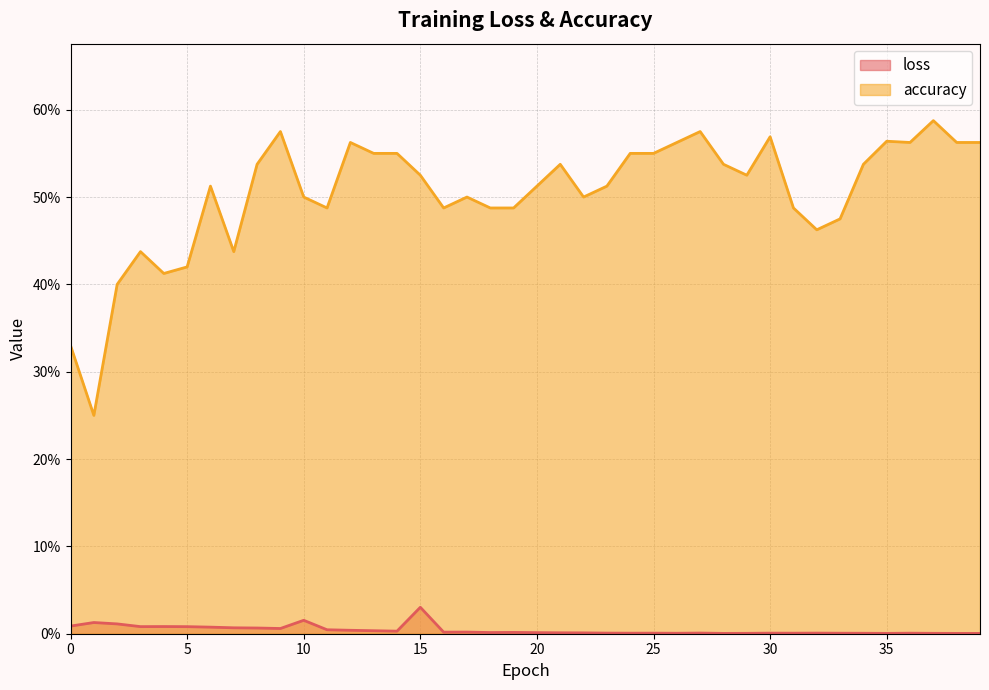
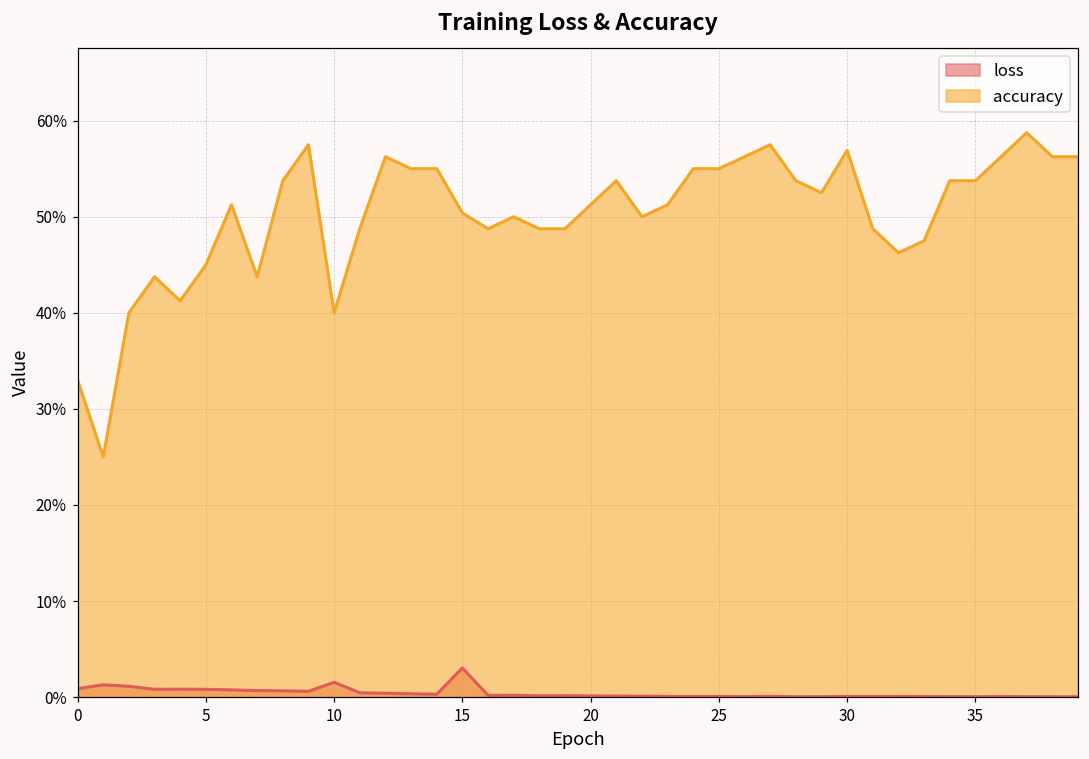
accuracy, 5: 42% -> 45%
accuracy, 10: 50% -> 40%
accuracy, 15: 53% -> 50%
accuracy, 35: 56% -> 54%
